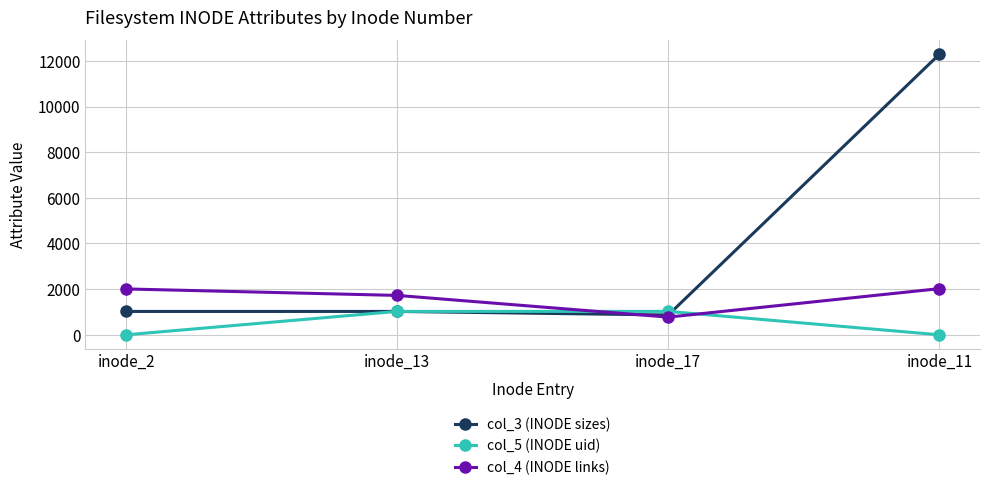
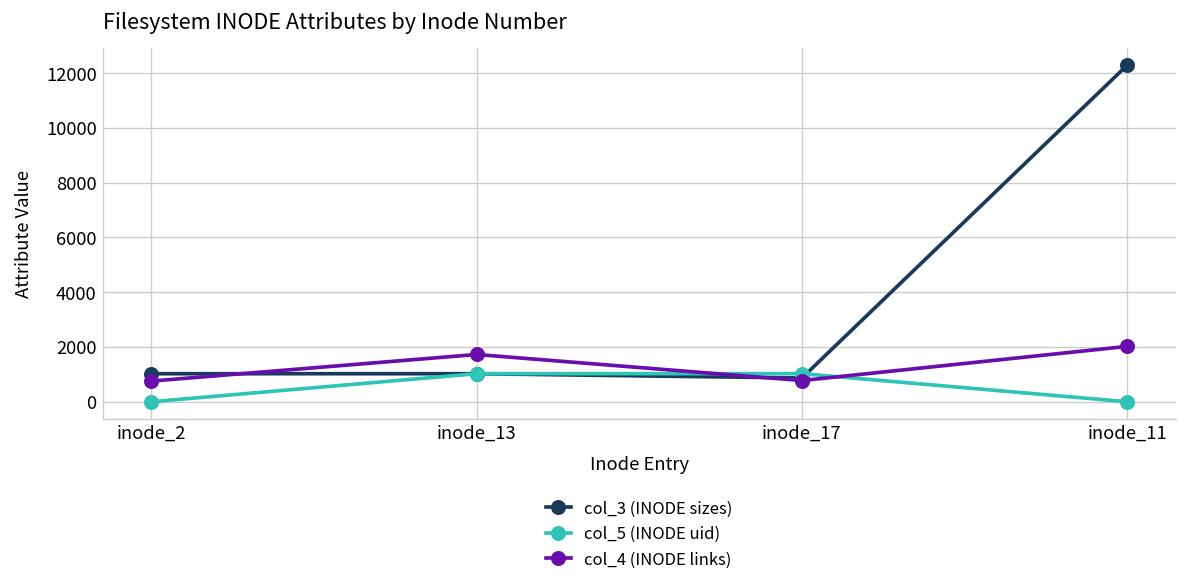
col_4 (INODE links), inode_2: 2000 -> 800
